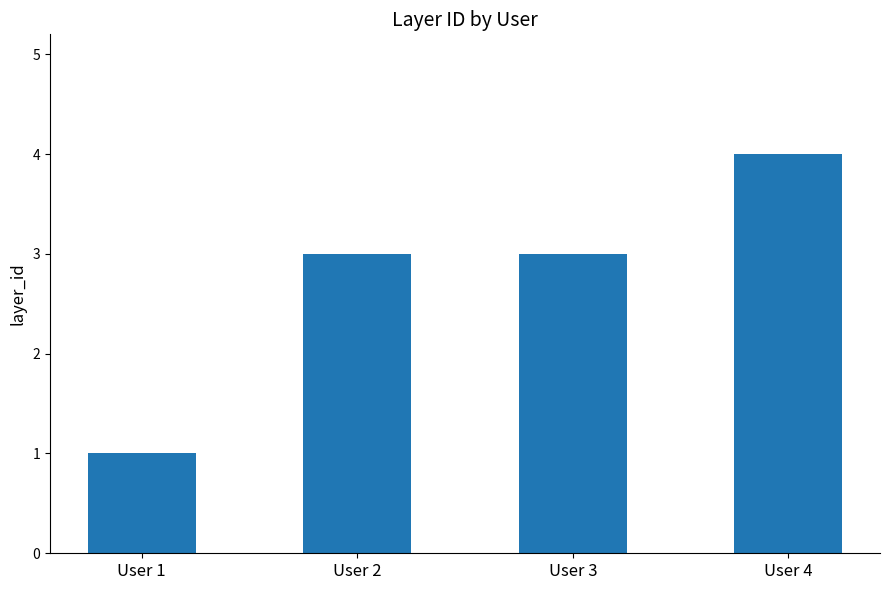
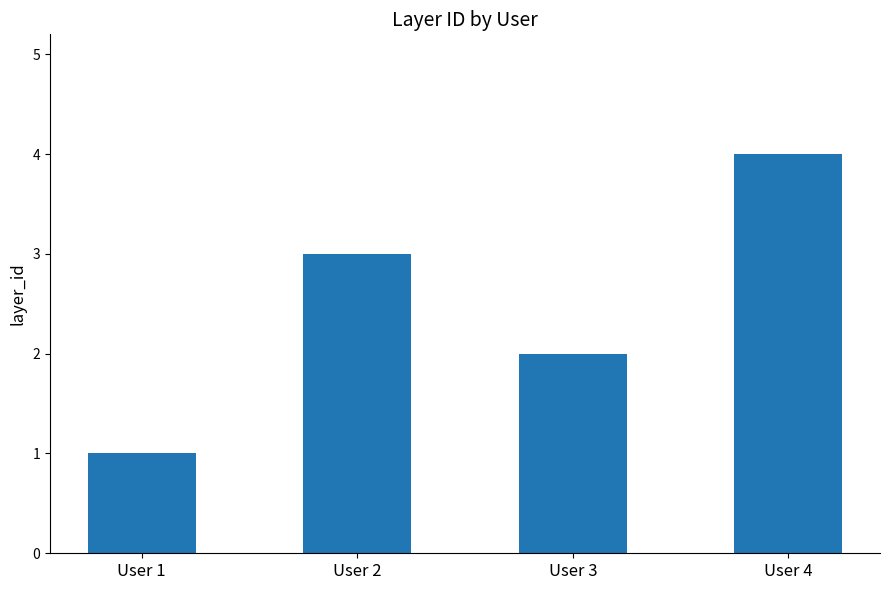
User 3: 3 -> 2
